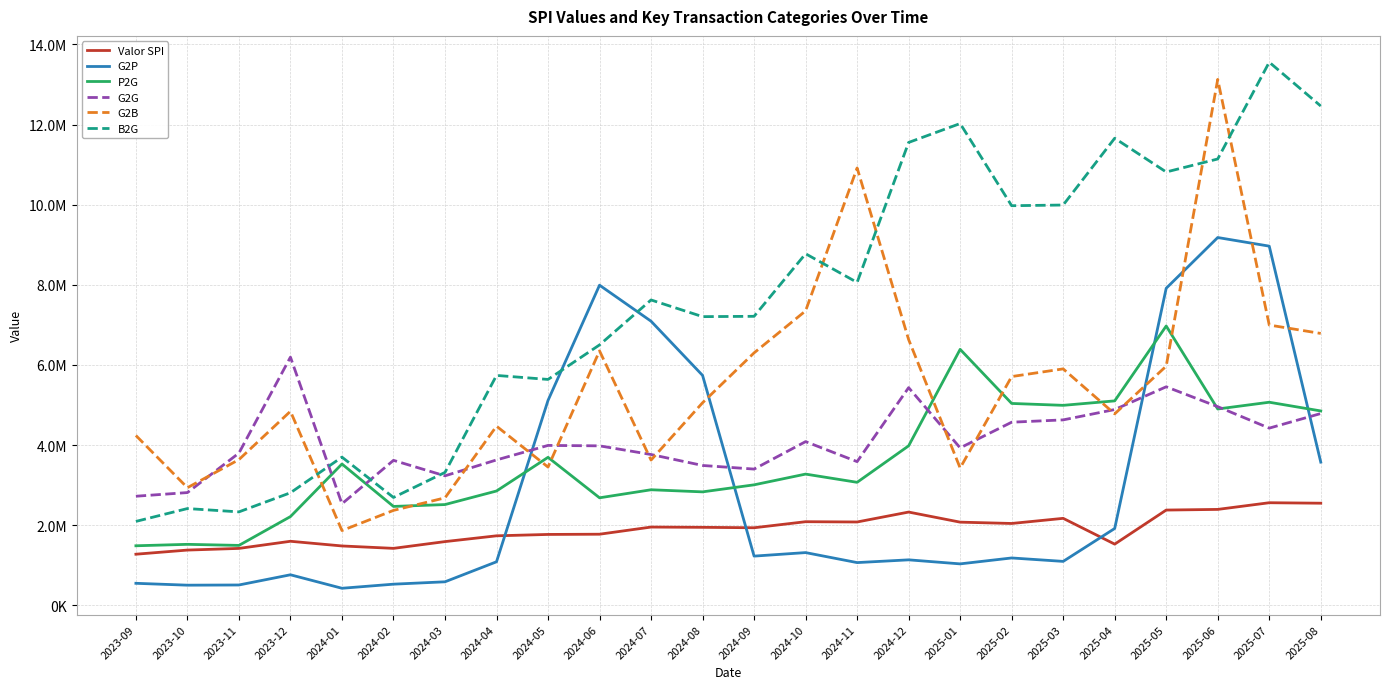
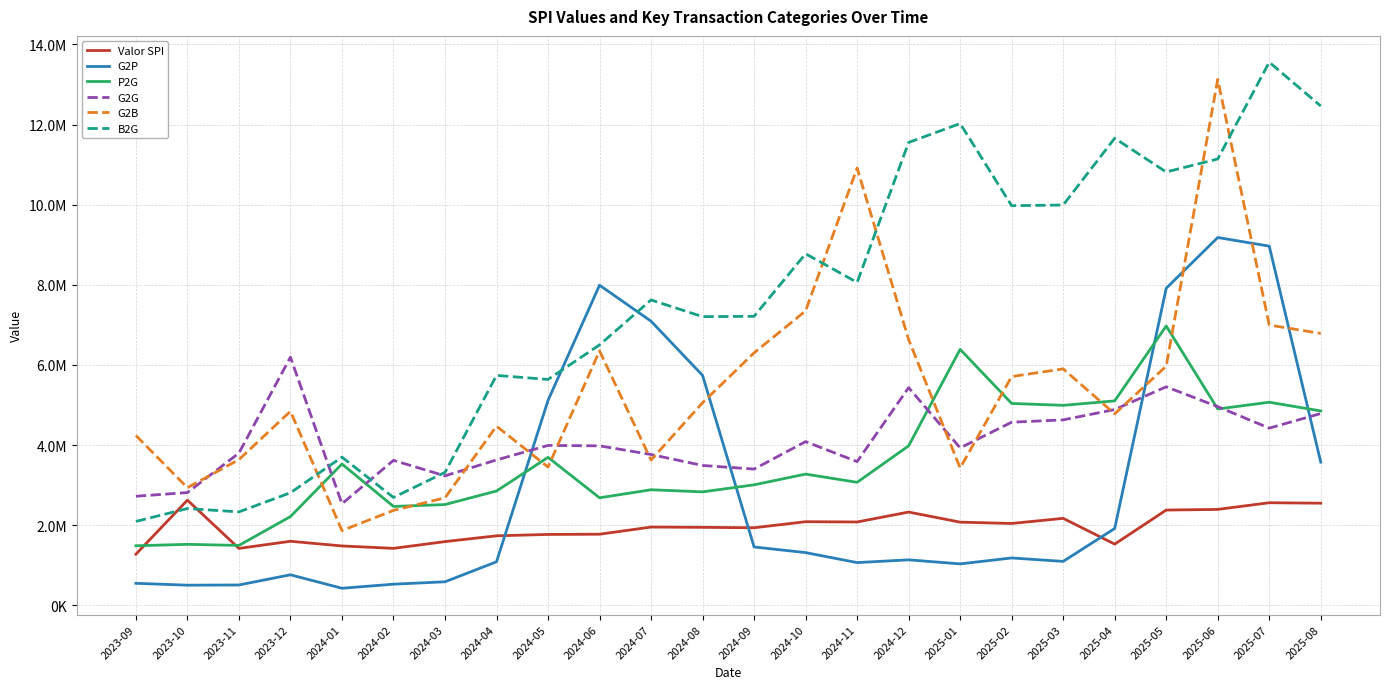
Valor SPI, 2023-10: 1400000 -> 2600000
G2P, 2024-09: 1200000 -> 1500000
